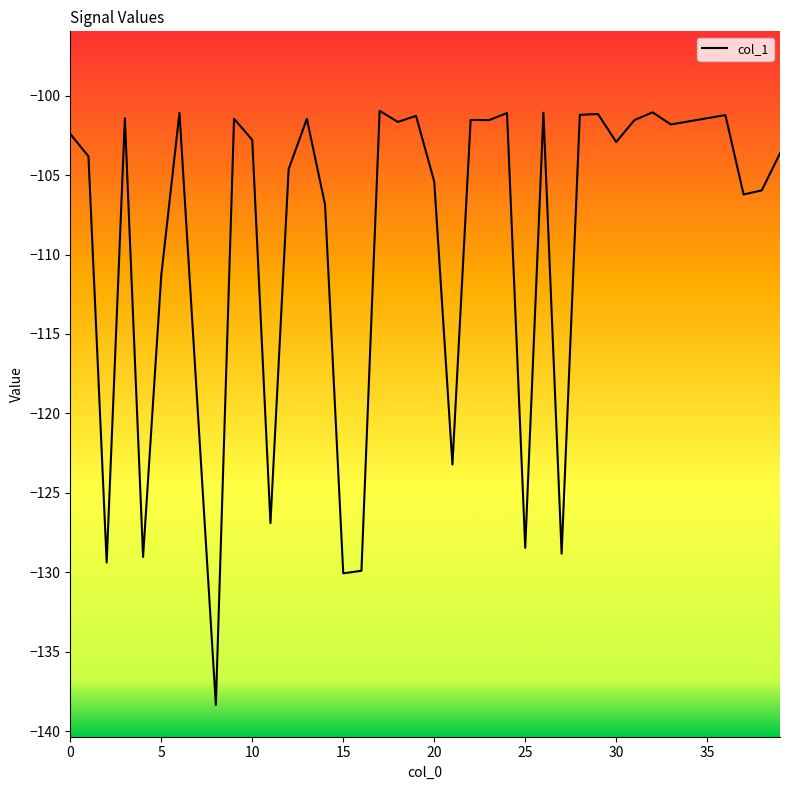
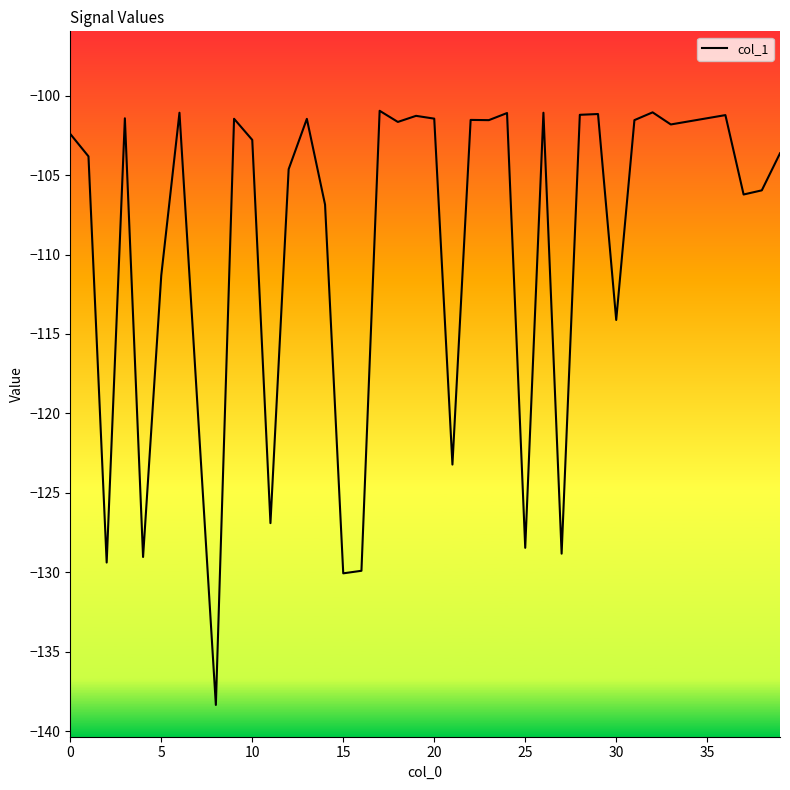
20: -105.4 -> -101.4
30: -102.9 -> -114.1
